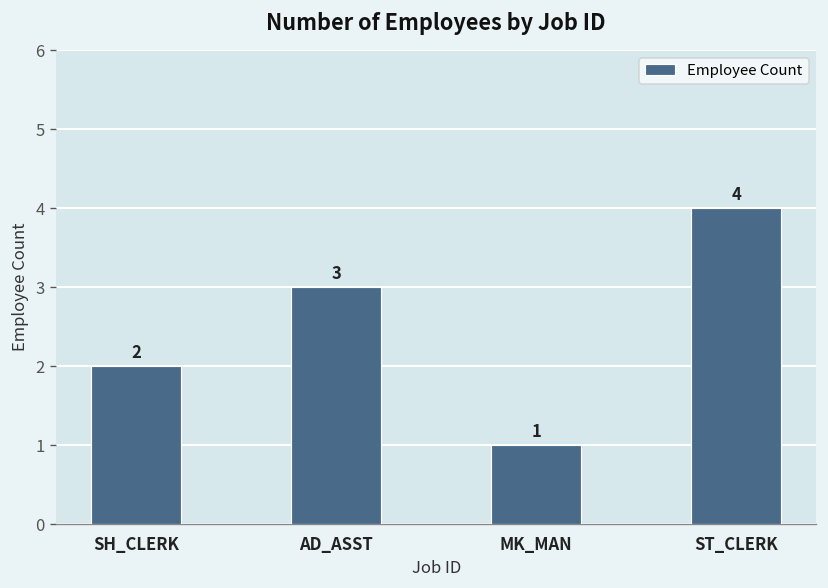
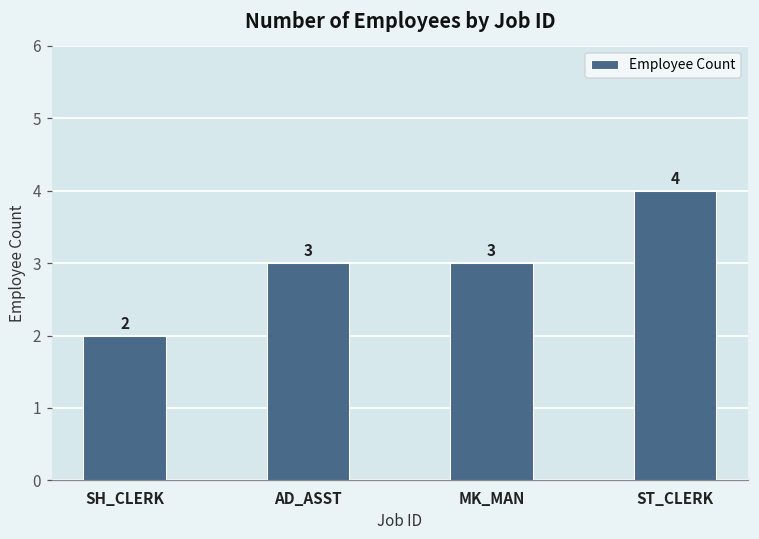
MK_MAN: 1 -> 3
